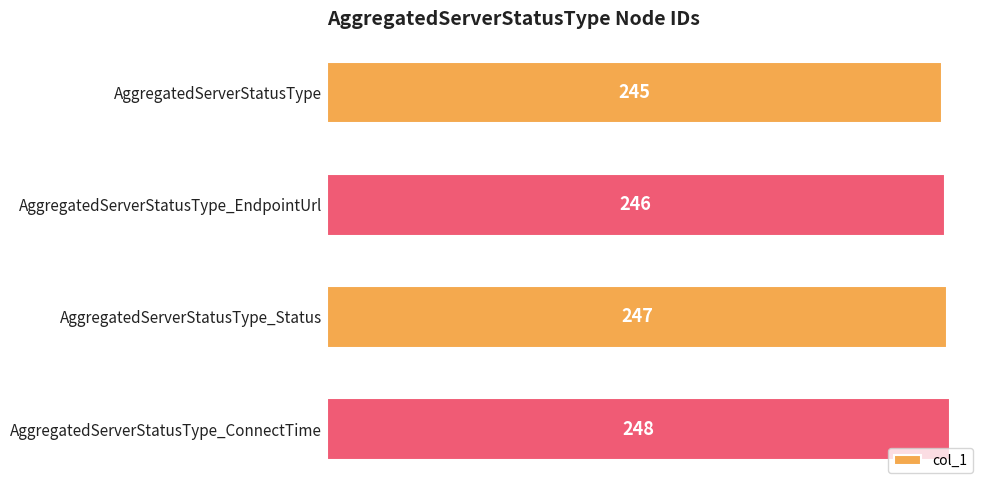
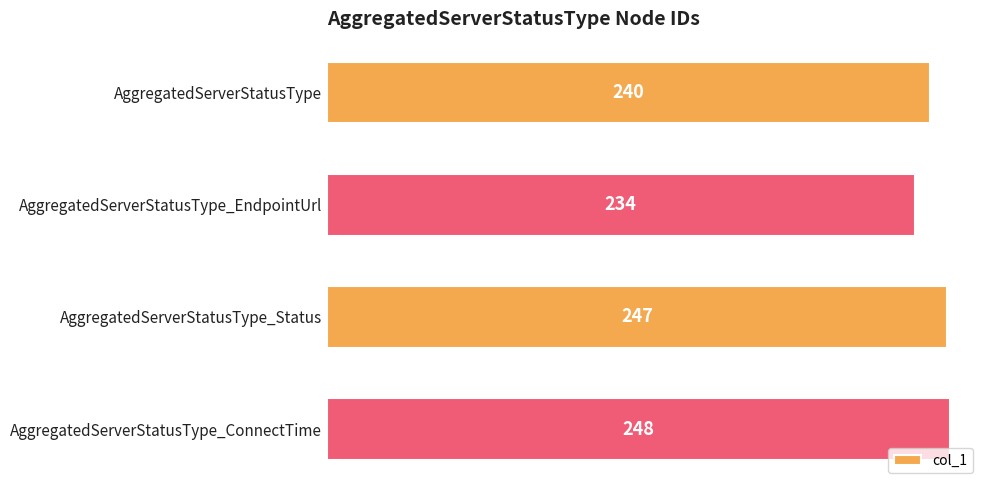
AggregatedServerStatusType: 245 -> 240
AggregatedServerStatusType_EndpointUrl: 246 -> 234
